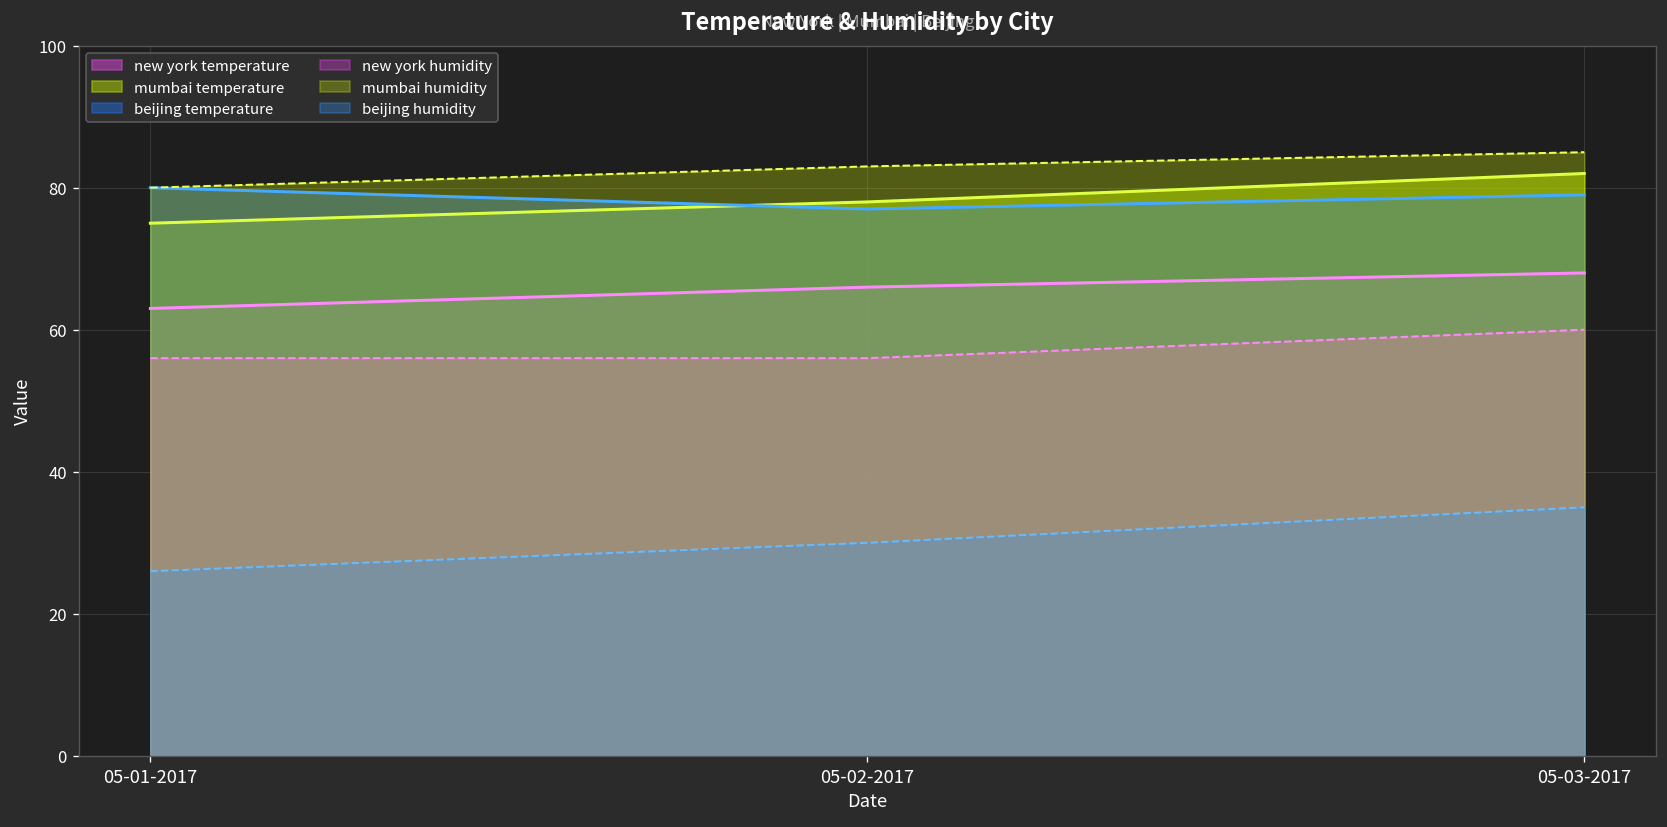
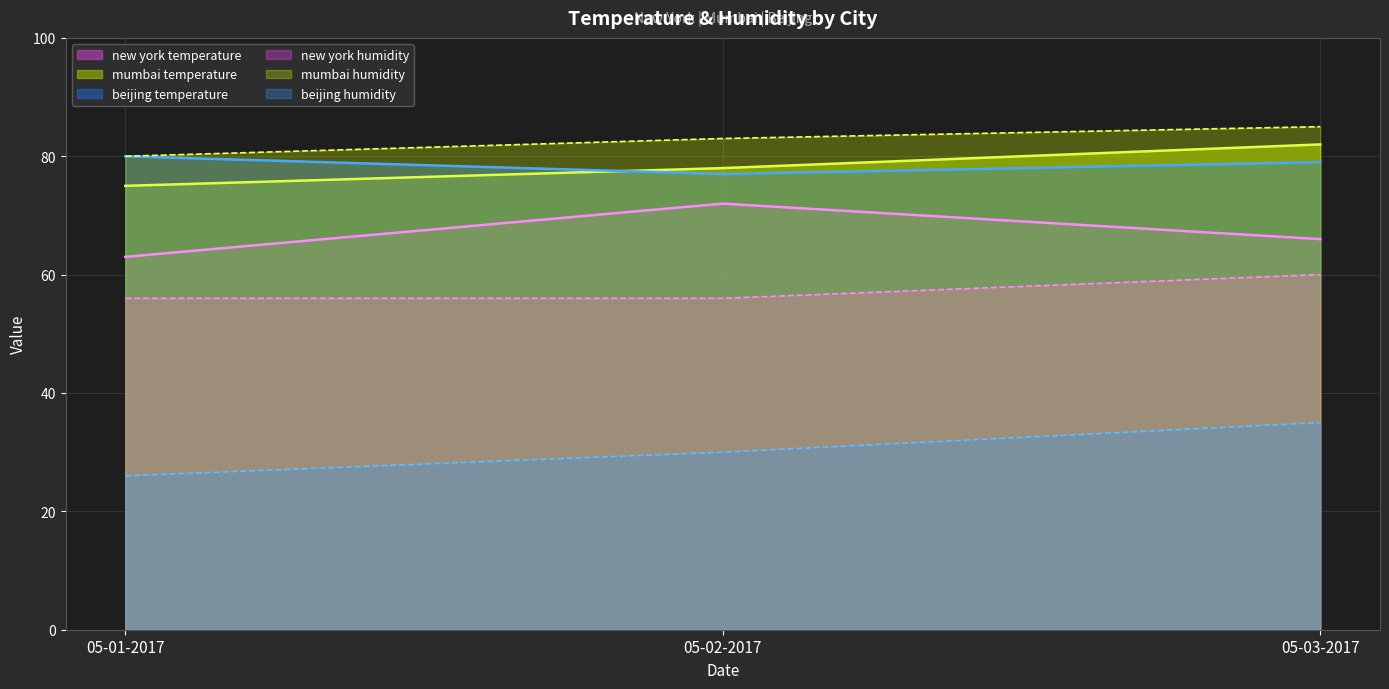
new york temperature, 05-02-2017: 66 -> 72
new york temperature, 05-03-2017: 68 -> 66
